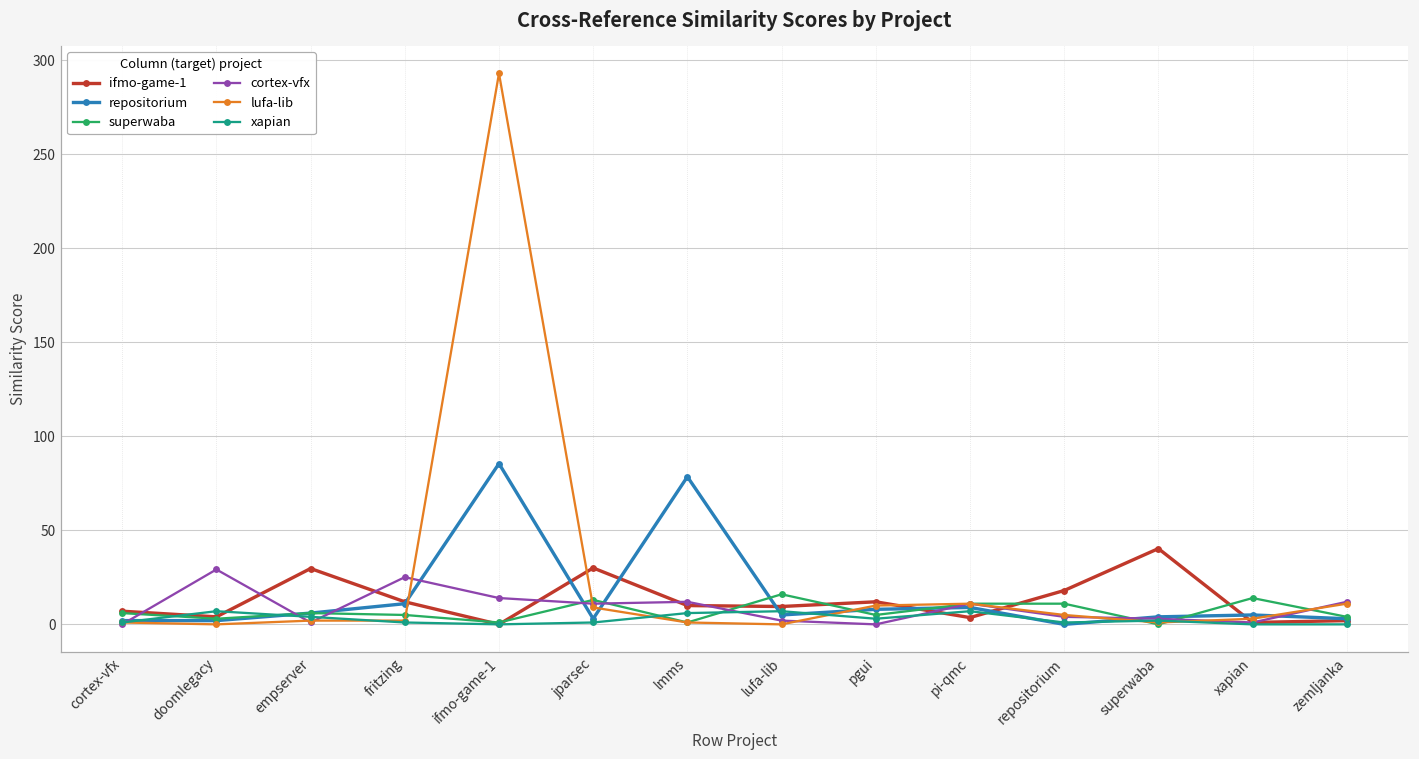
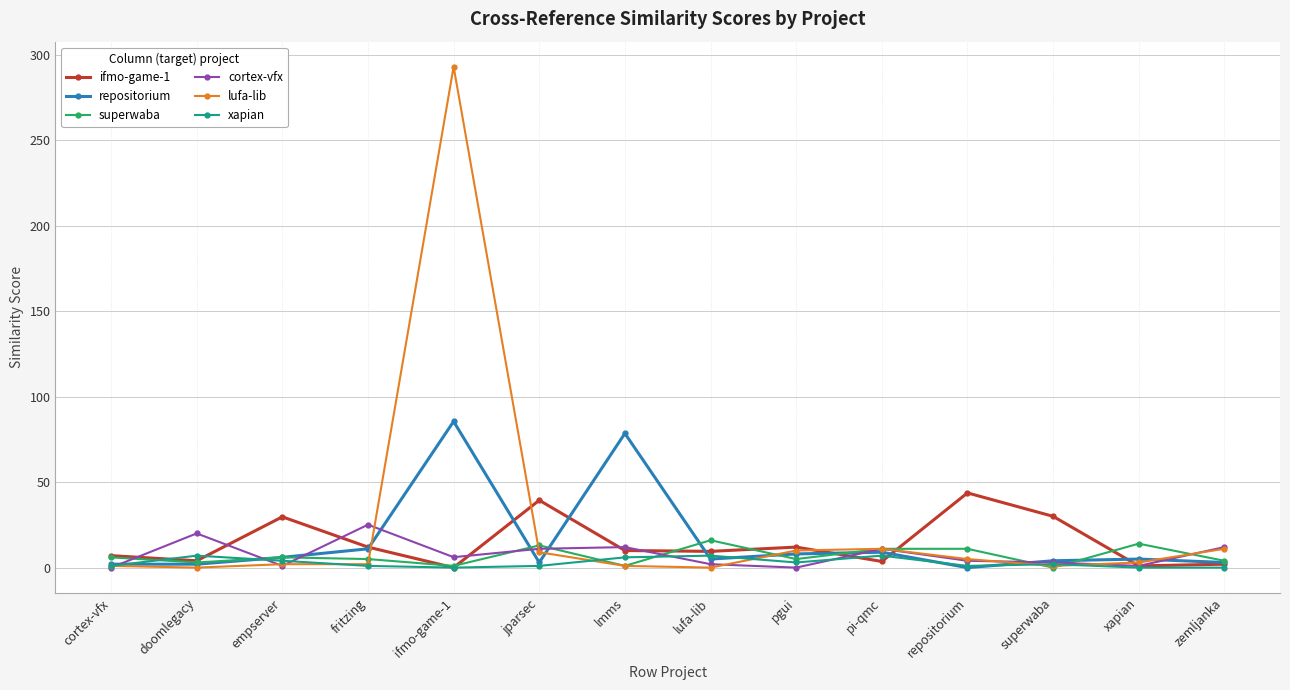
cortex-vfx, doomlegacy: 29 -> 20
cortex-vfx, ifmo-game-1: 14 -> 6
ifmo-game-1, jparsec: 30 -> 39
ifmo-game-1, repositorium: 18 -> 44
ifmo-game-1, superwaba: 40 -> 30
